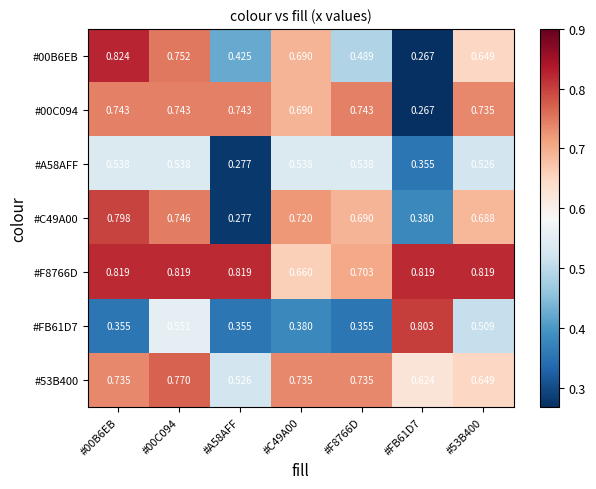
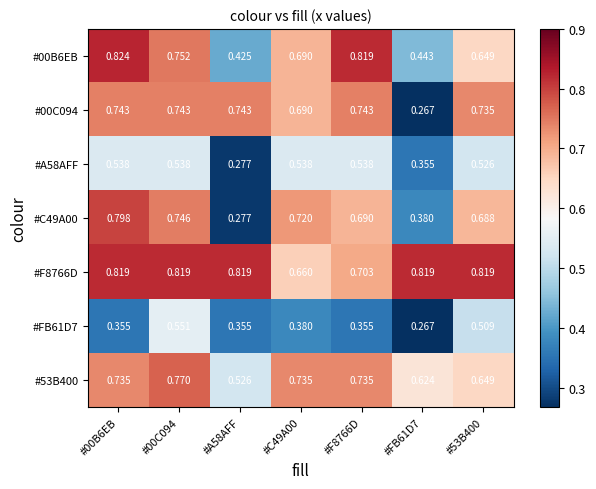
#00B6EB, #F8766D: 0.489 -> 0.819
#00B6EB, #FB61D7: 0.267 -> 0.443
#FB61D7, #FB61D7: 0.803 -> 0.267
